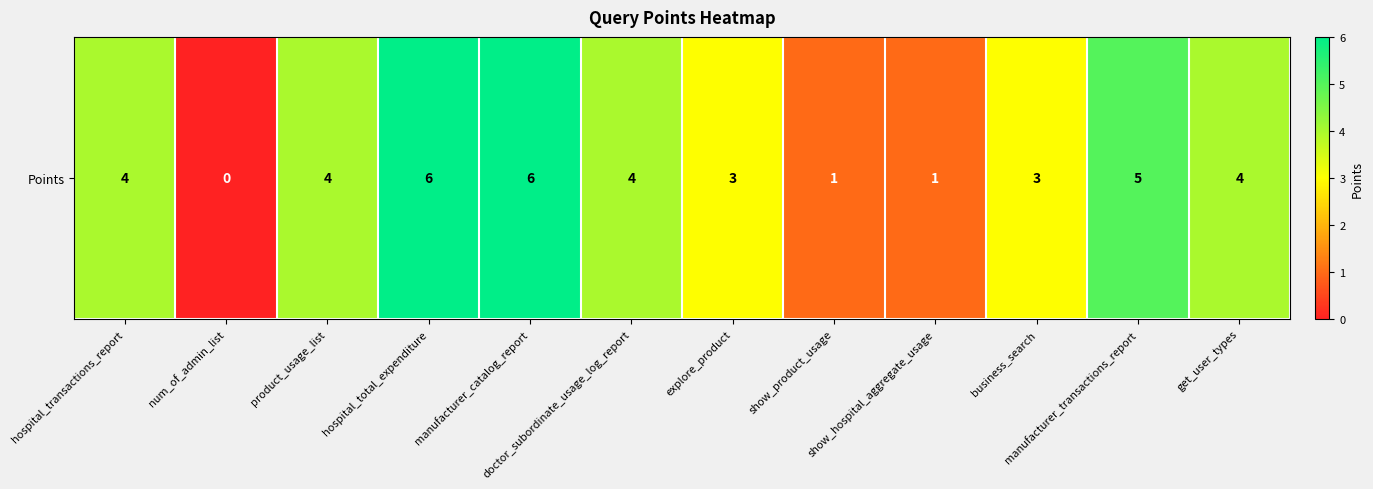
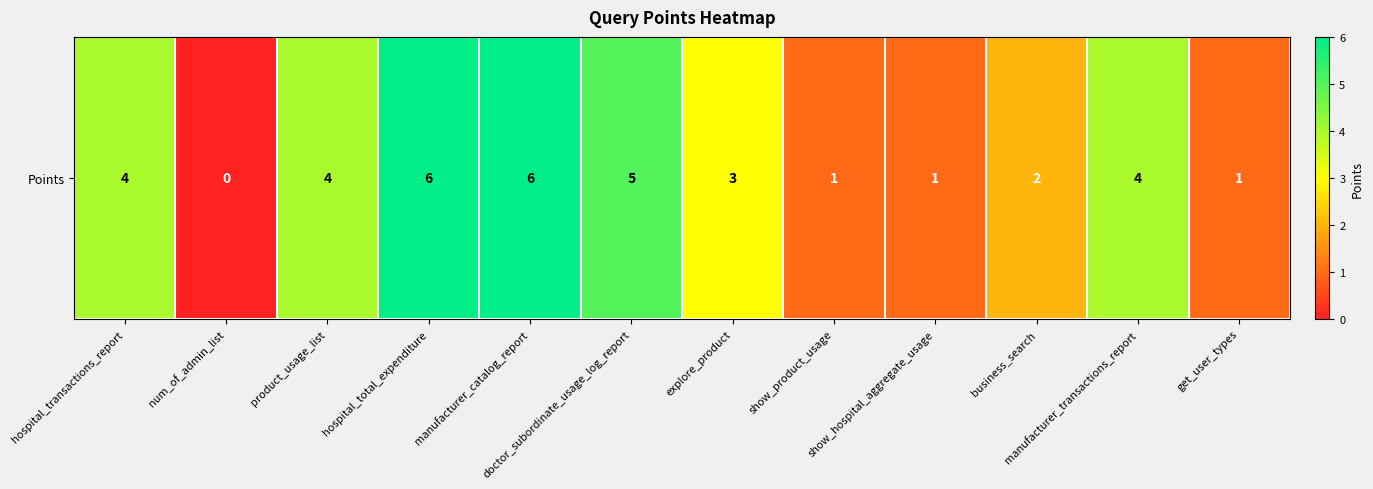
Points, doctor_subordinate_usage_log_report: 4 -> 5
Points, business_search: 3 -> 2
Points, manufacturer_transactions_report: 5 -> 4
Points, get_user_types: 4 -> 1
